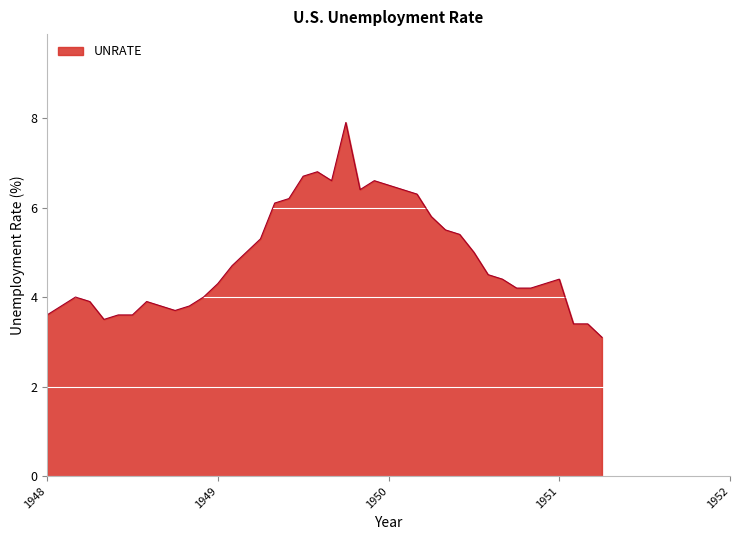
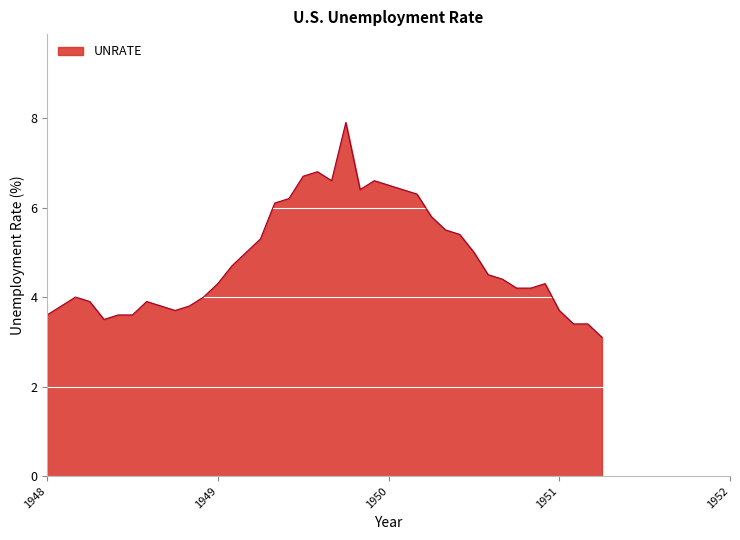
1951: 4.4 -> 3.7
